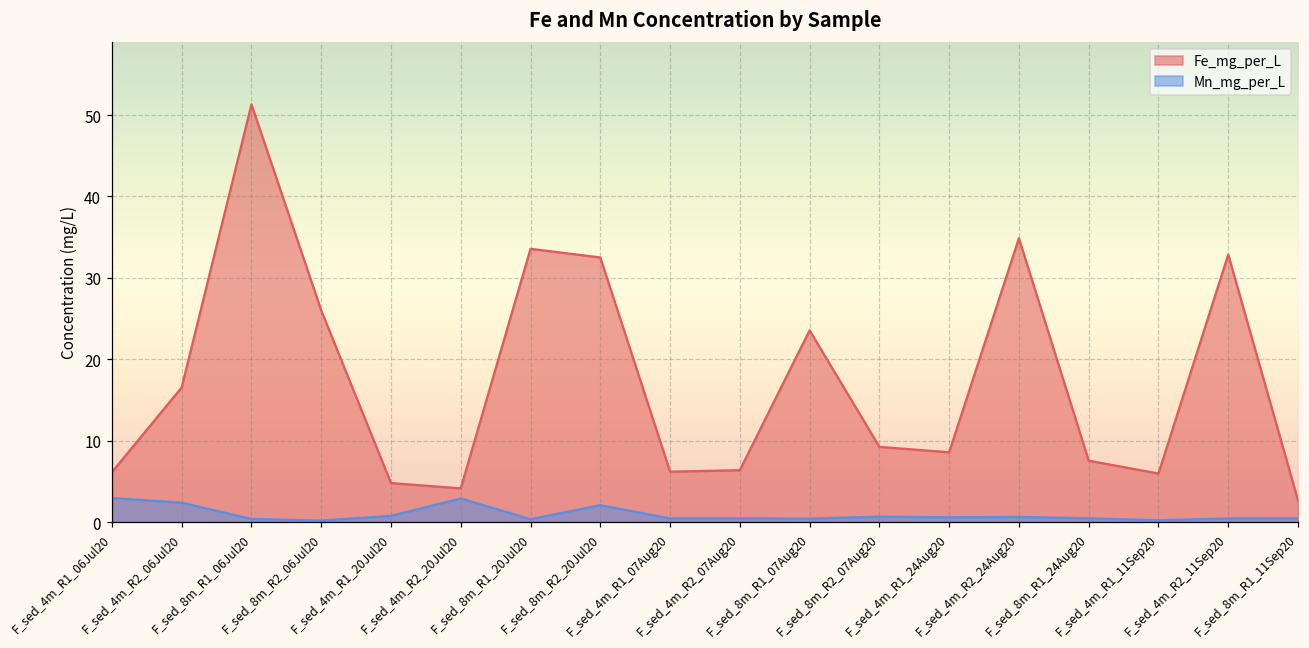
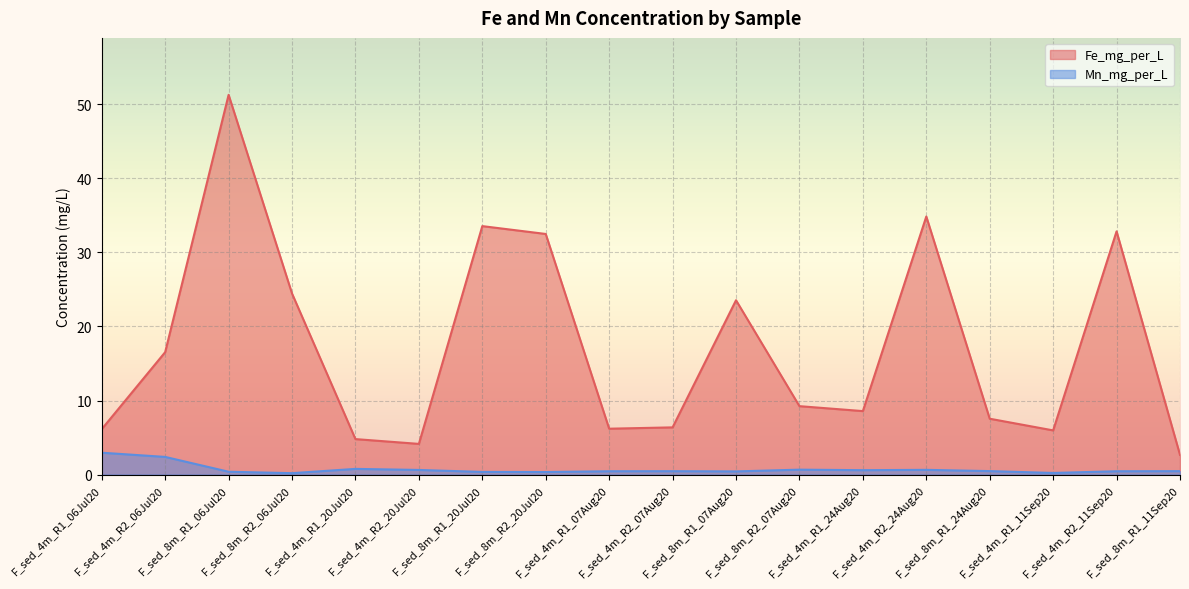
Fe_mg_per_L, F_sed_8m_R2_06Jul20: 26 -> 24
Mn_mg_per_L, F_sed_4m_R2_20Jul20: 3 -> 1
Mn_mg_per_L, F_sed_8m_R2_20Jul20: 2 -> 0
